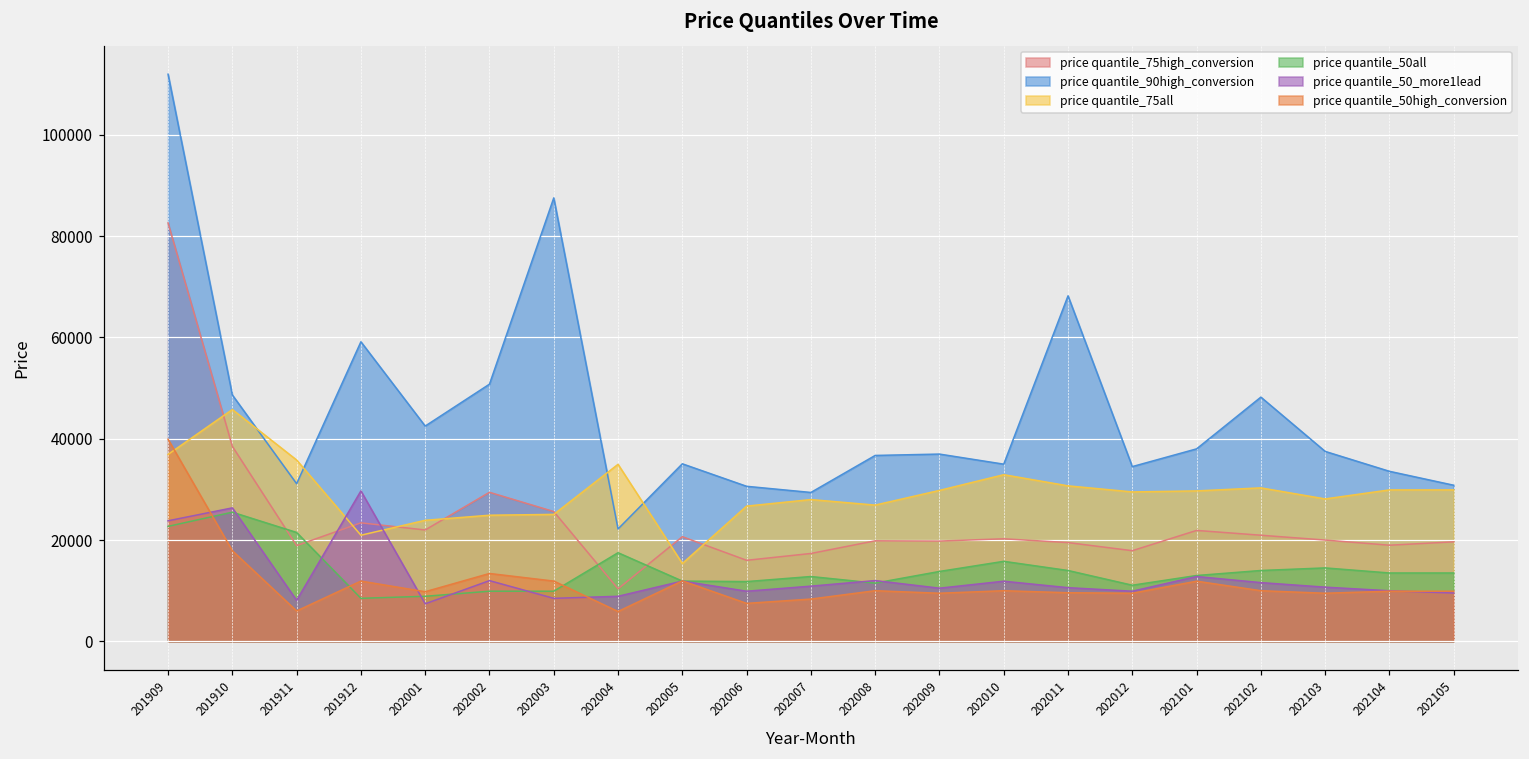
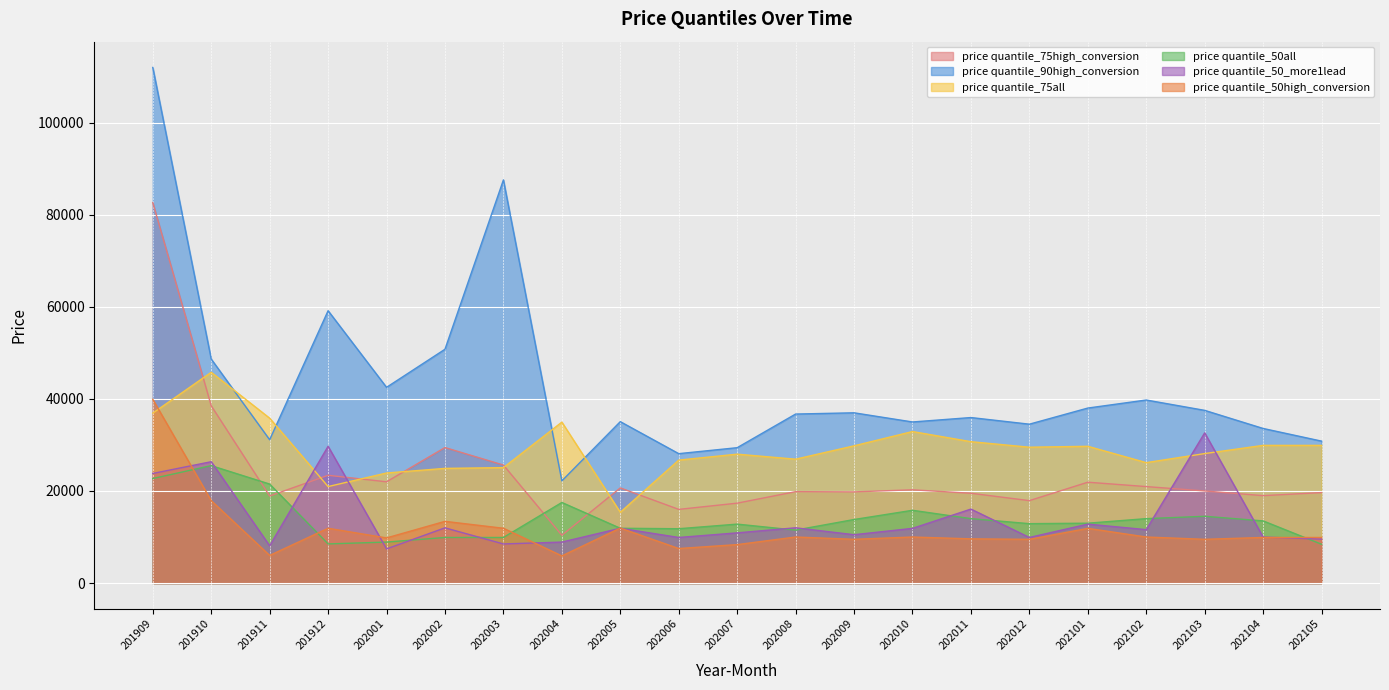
price quantile_90high_conversion, 202006: 31000 -> 28000
price quantile_90high_conversion, 202011: 68000 -> 36000
price quantile_50_more1lead, 202011: 11000 -> 16000
price quantile_50all, 202012: 11000 -> 13000
price quantile_90high_conversion, 202102: 48000 -> 40000
price quantile_75all, 202102: 30000 -> 26000
price quantile_50_more1lead, 202103: 11000 -> 33000
price quantile_50all, 202105: 13000 -> 8000
